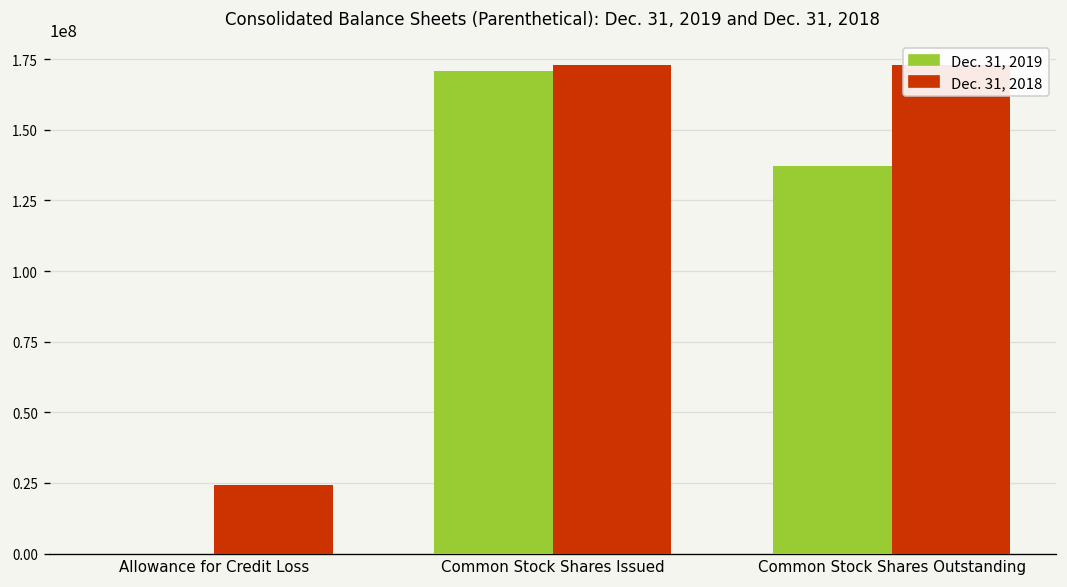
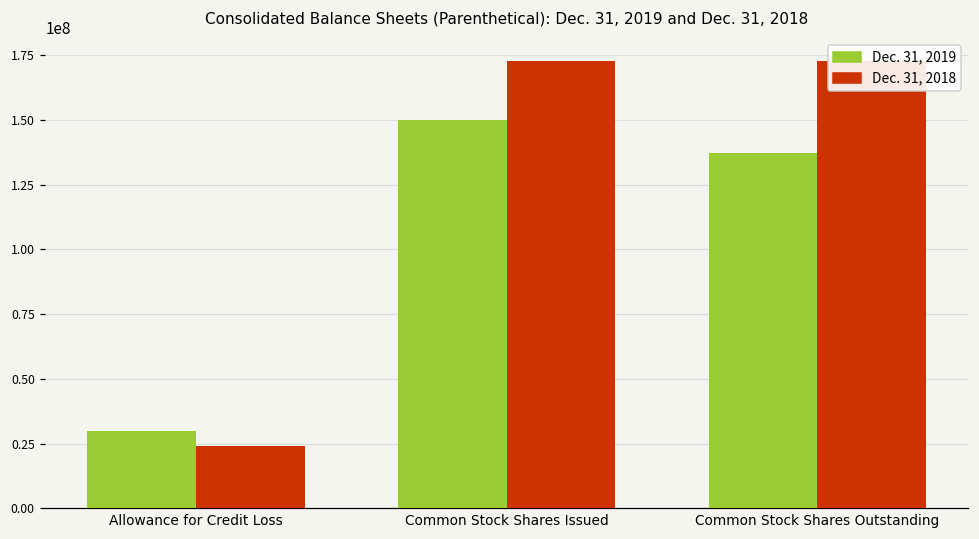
Dec. 31, 2019, Allowance for Credit Loss: 0 -> 30000000
Dec. 31, 2019, Common Stock Shares Issued: 171000000 -> 150000000
